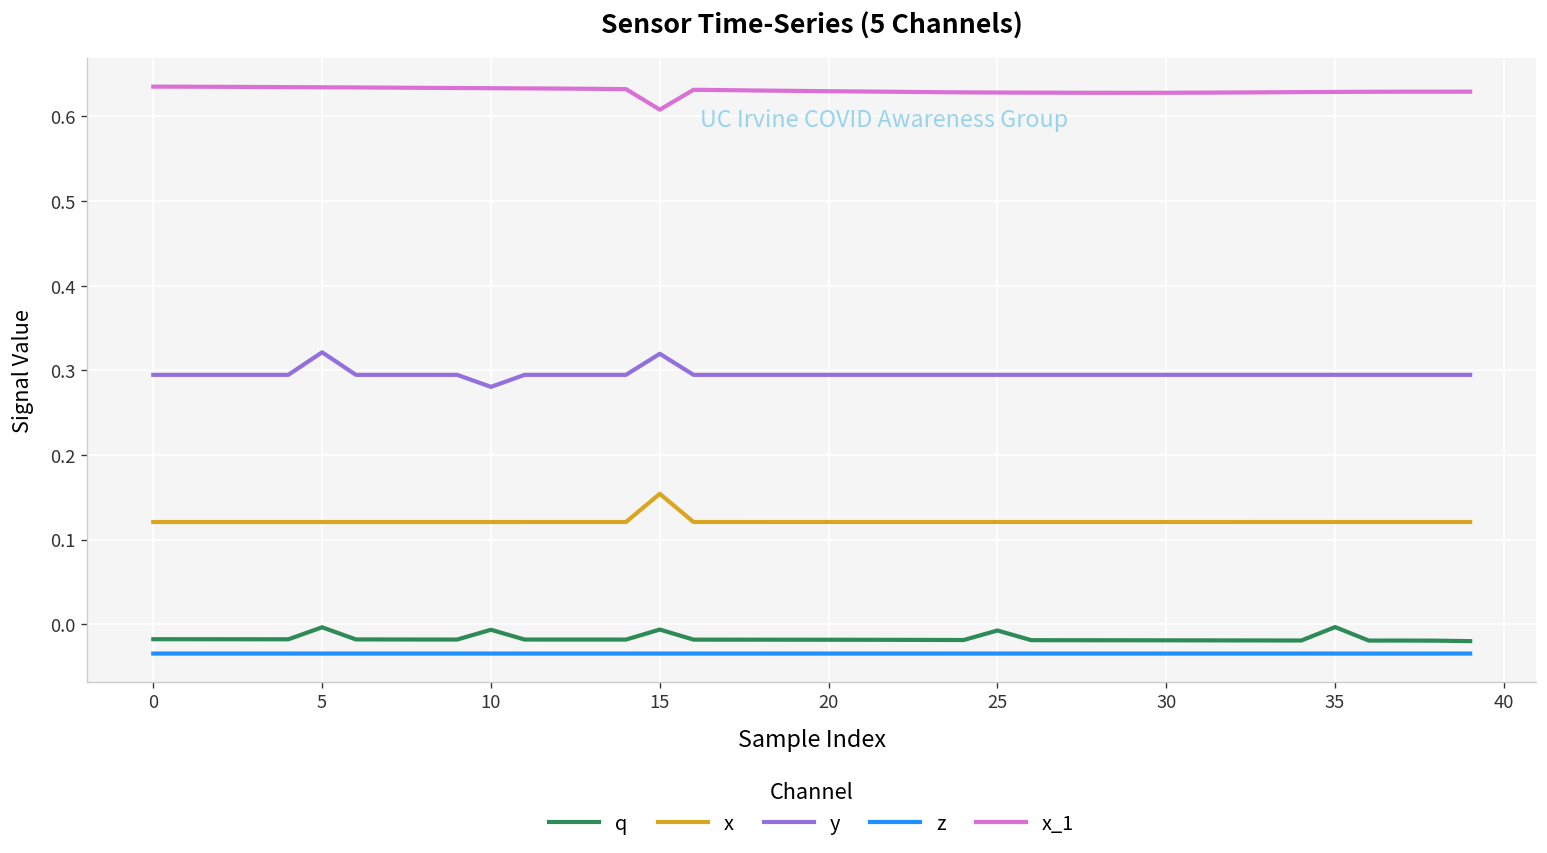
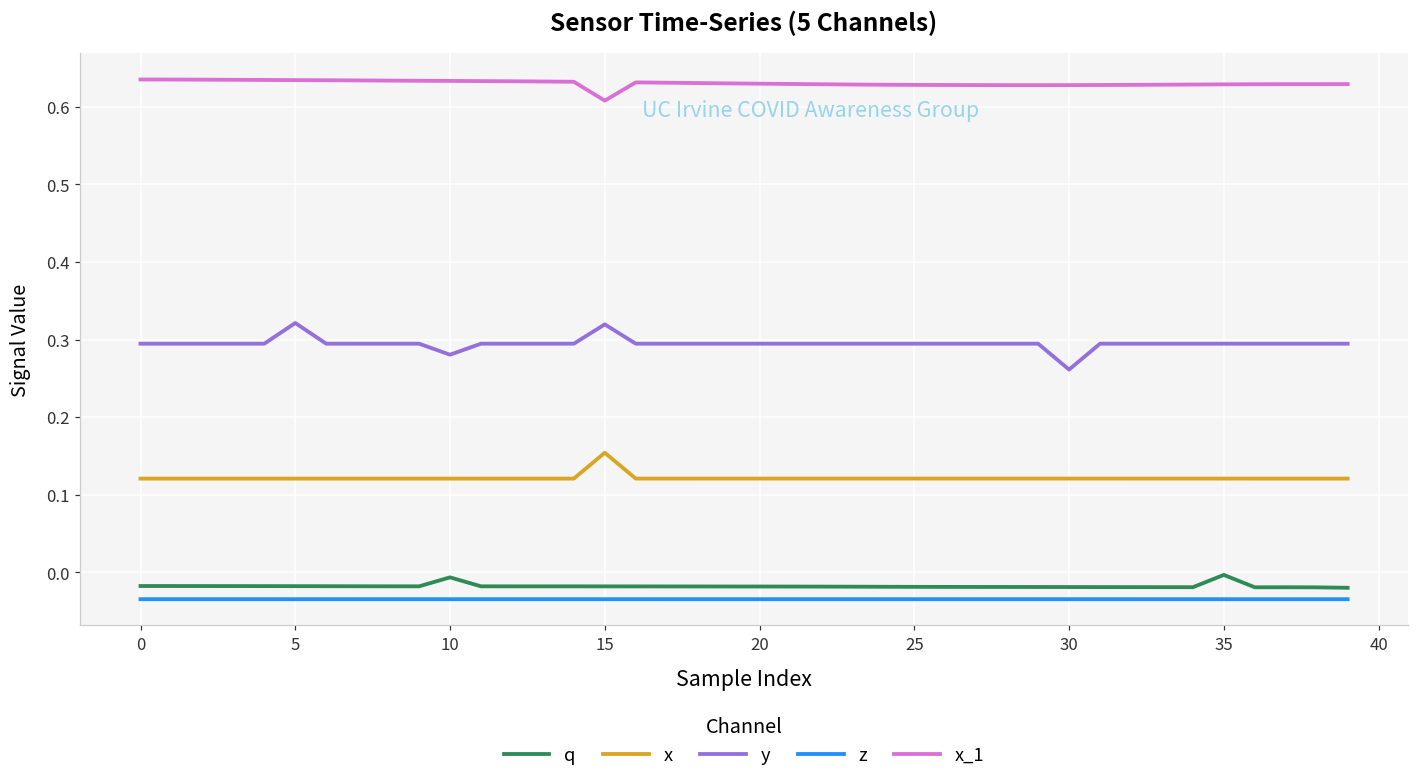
q, 5: 0.00 -> -0.02
q, 15: -0.01 -> -0.02
q, 25: -0.01 -> -0.02
y, 30: 0.29 -> 0.26
